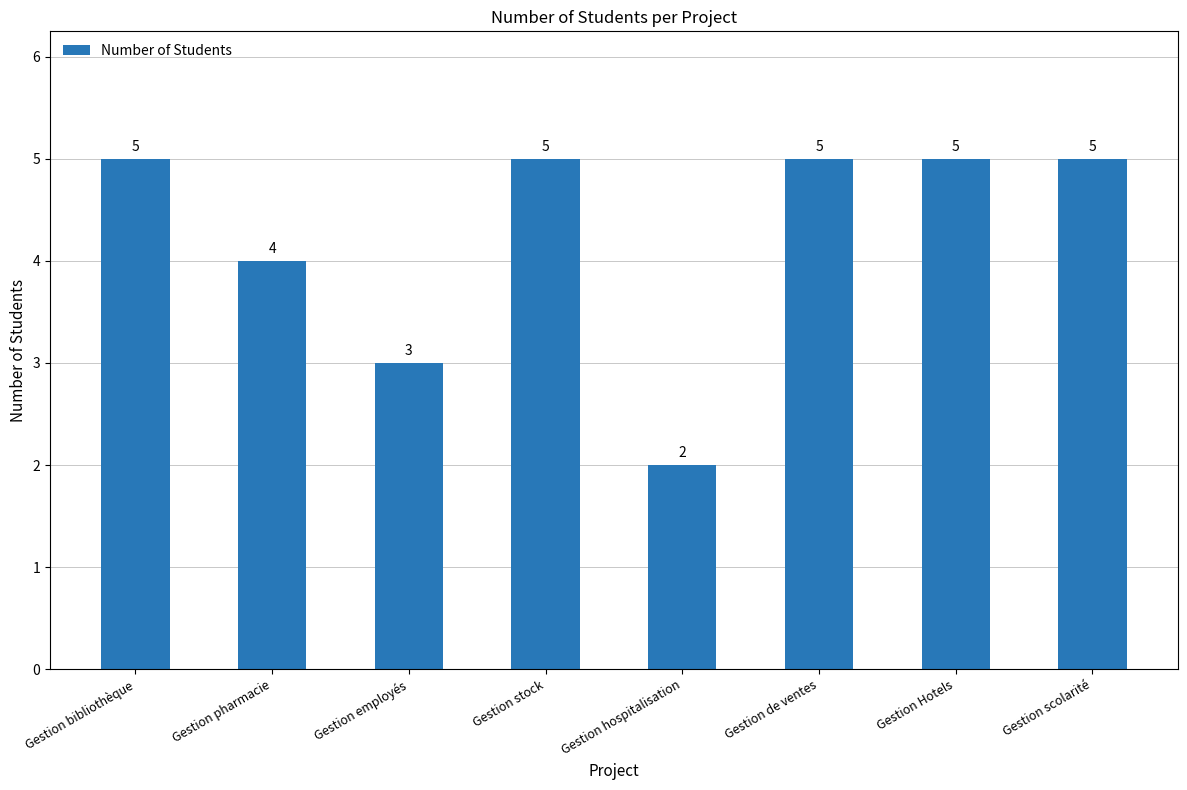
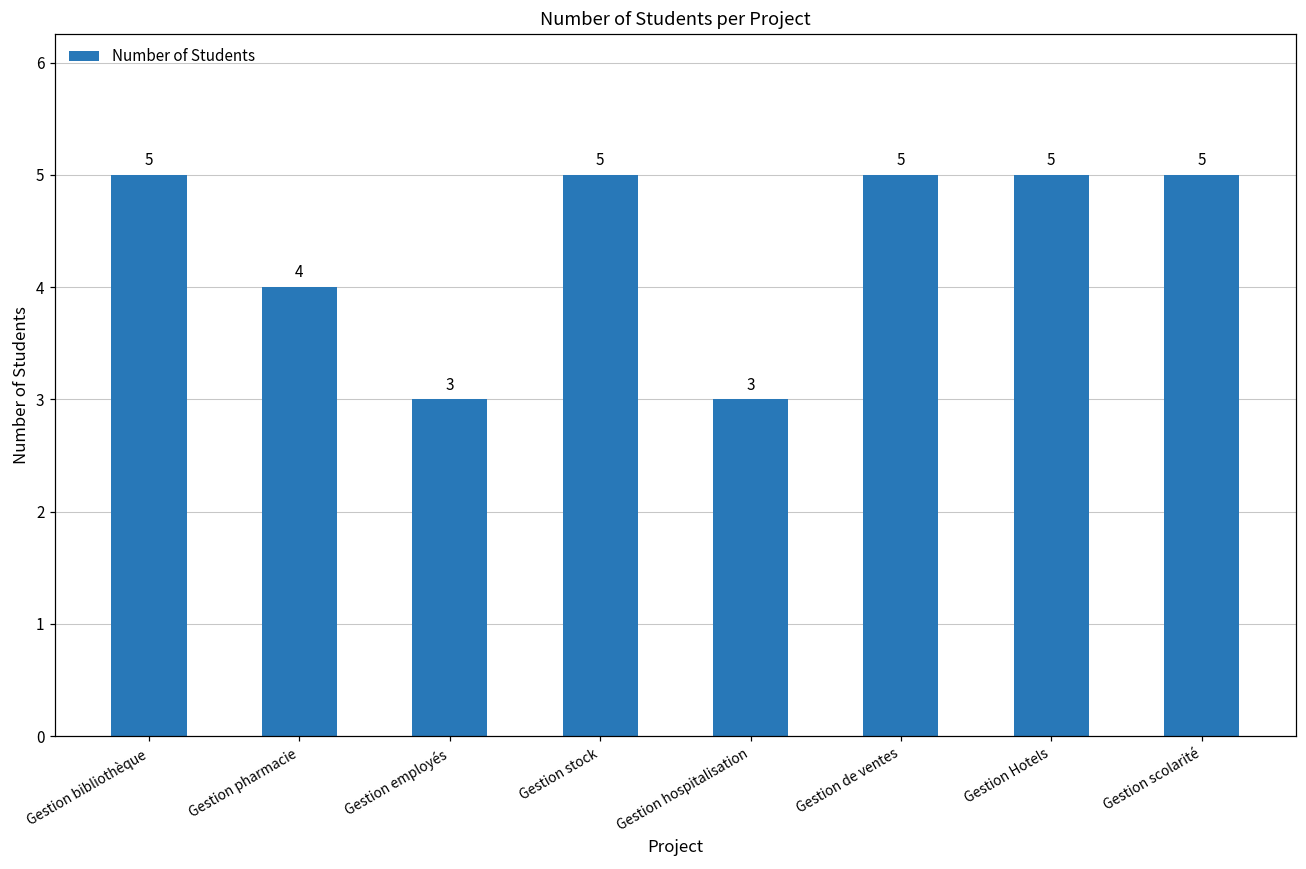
Gestion hospitalisation: 2 -> 3
